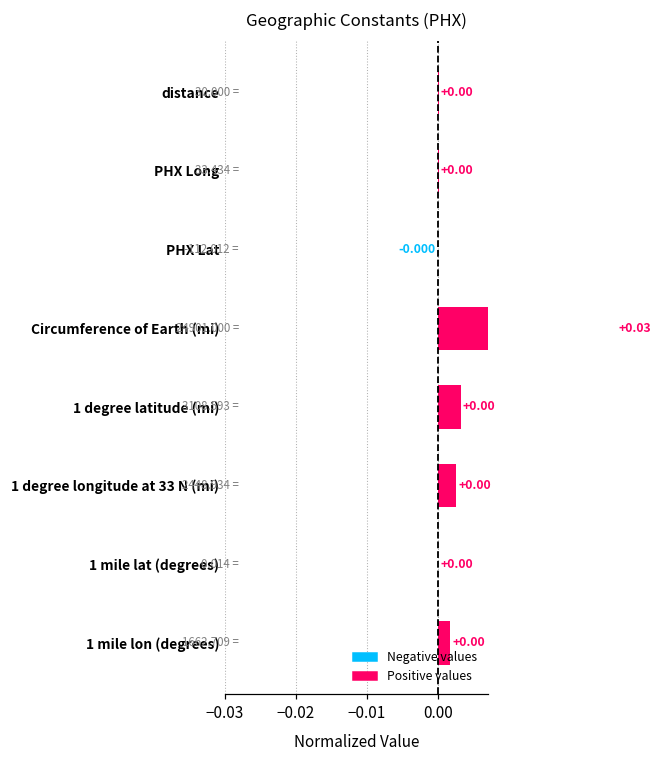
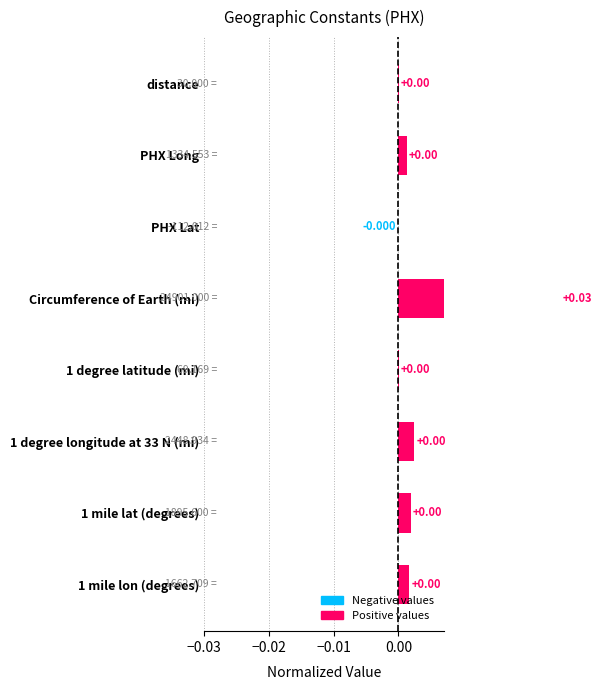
PHX Long: 33.434 -> 1334.553
1 degree latitude (mi): 3108.593 -> 69.169
1 mile lat (degrees): 0.014 -> 1895.600
